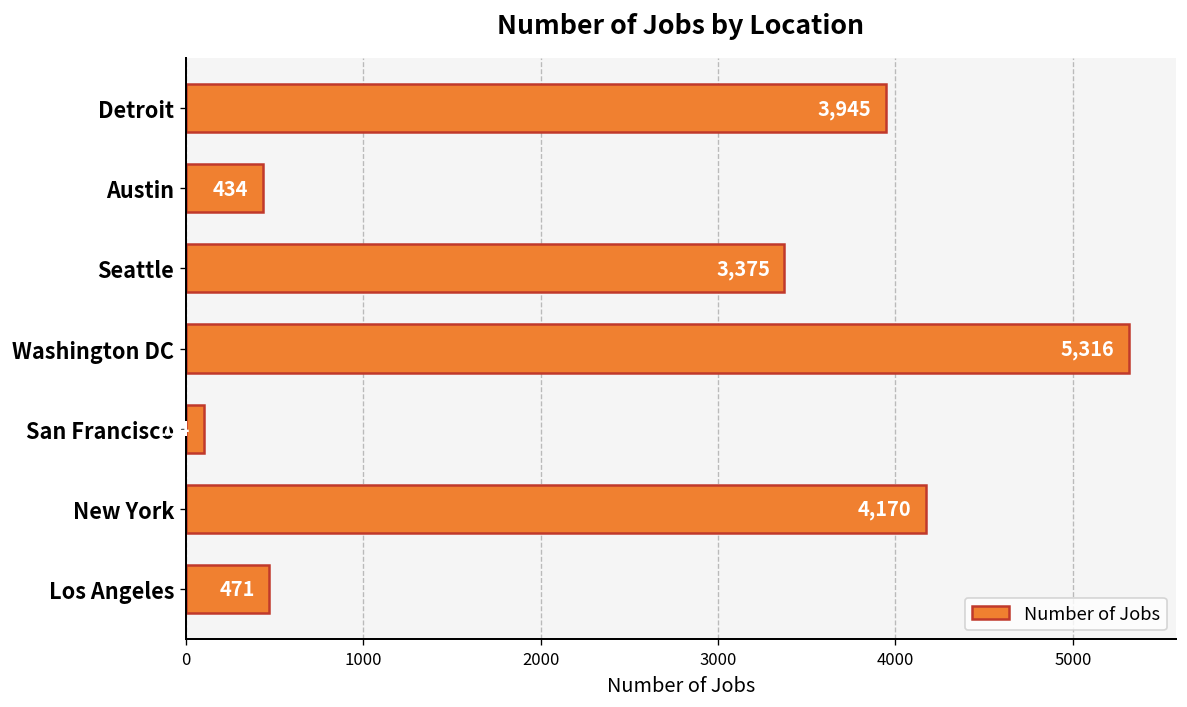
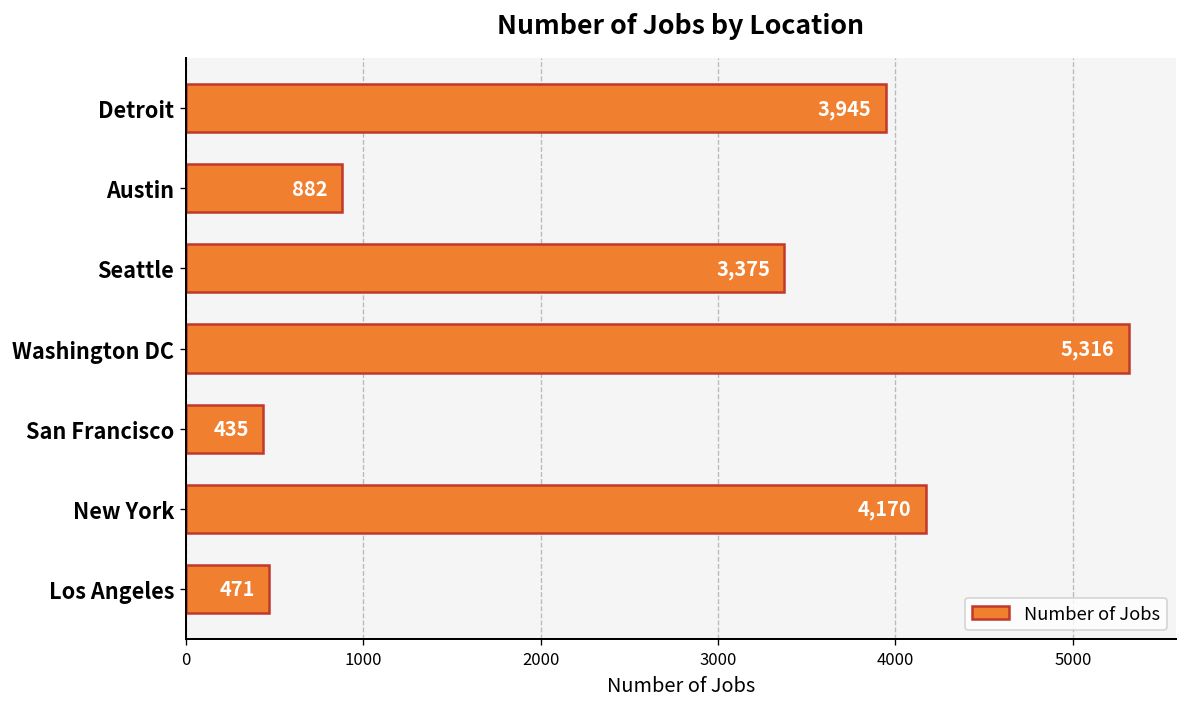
Austin: 434 -> 882
San Francisco: 100 -> 440
